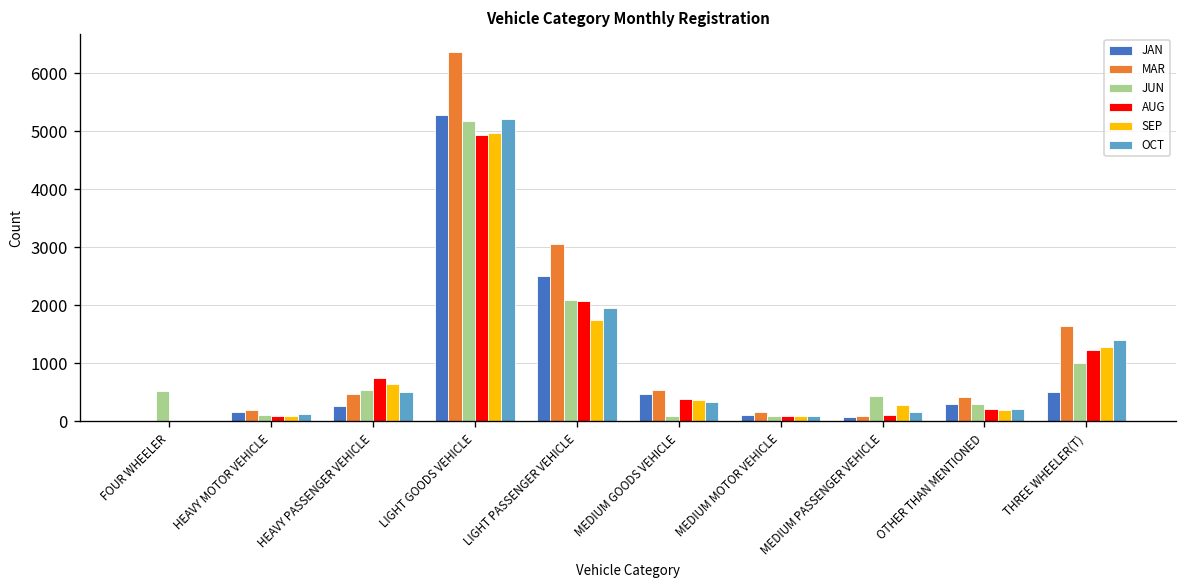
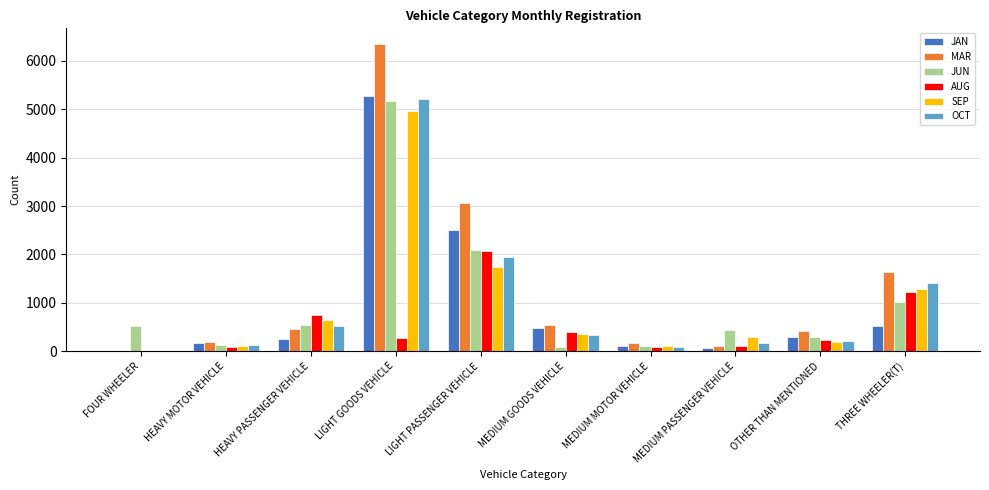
AUG, LIGHT GOODS VEHICLE: 4900 -> 300
